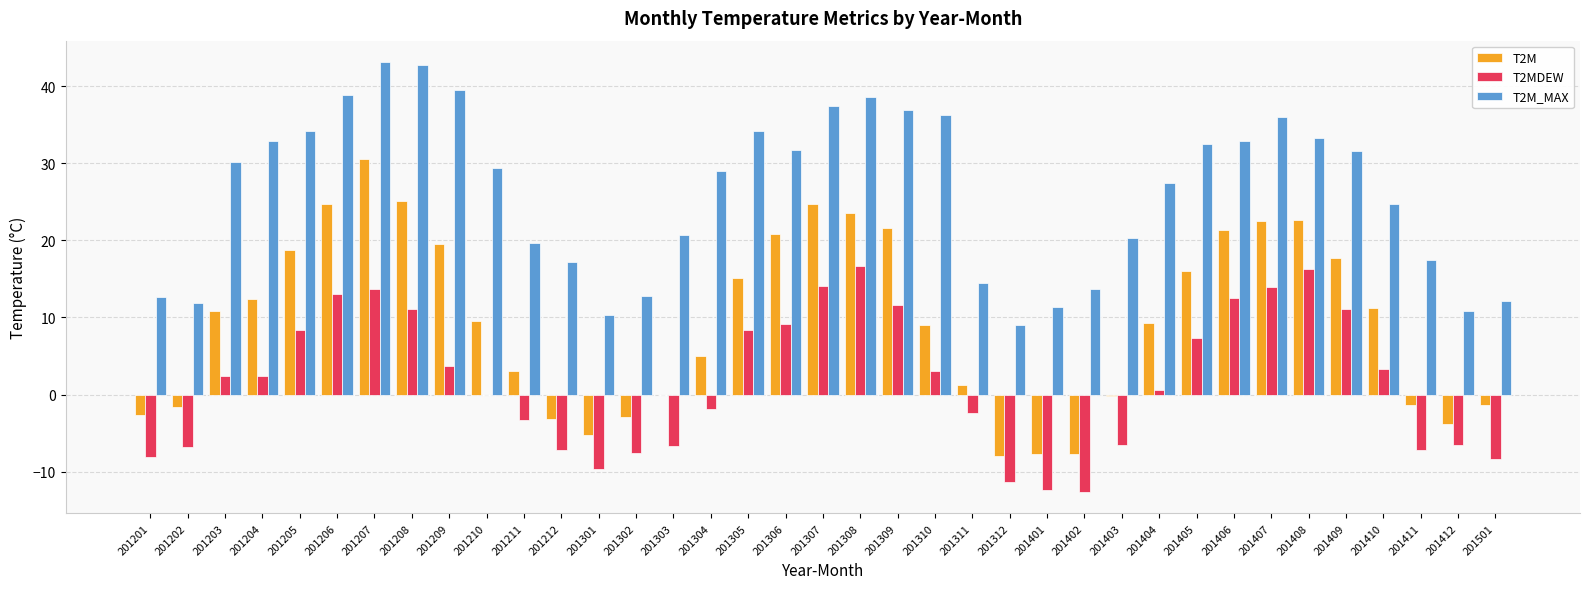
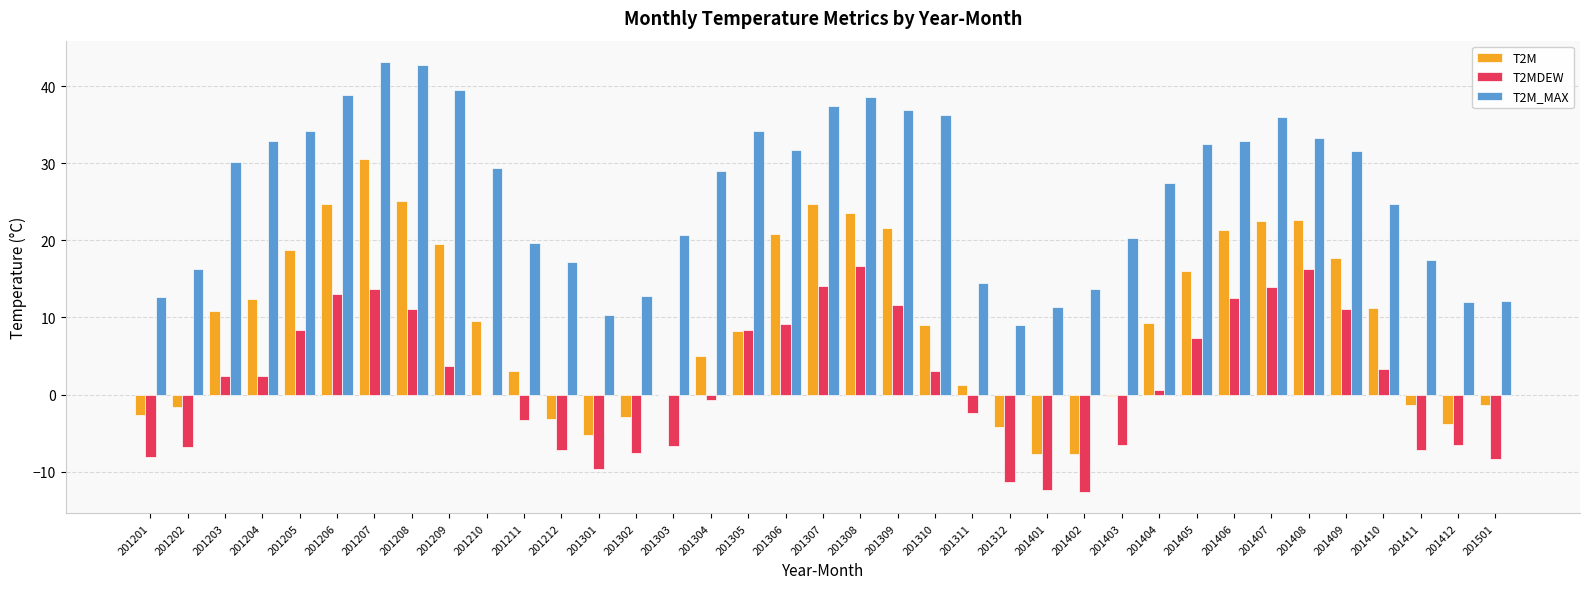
T2M_MAX, 201202: 12 -> 16
T2MDEW, 201304: -2 -> -1
T2M, 201305: 15 -> 8
T2M, 201312: -8 -> -4
T2M_MAX, 201412: 11 -> 12
